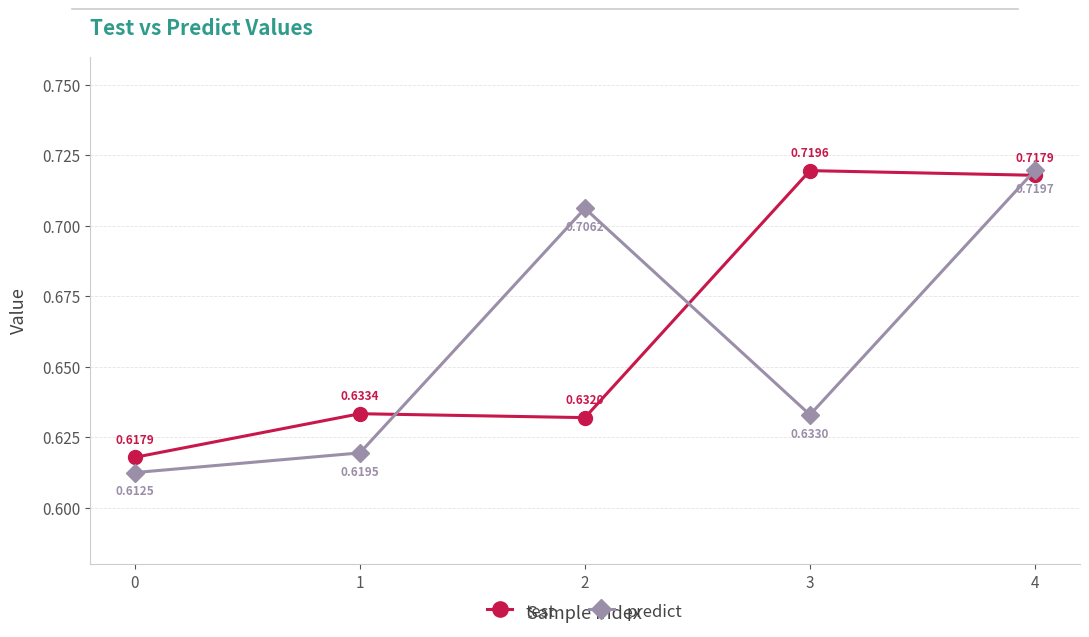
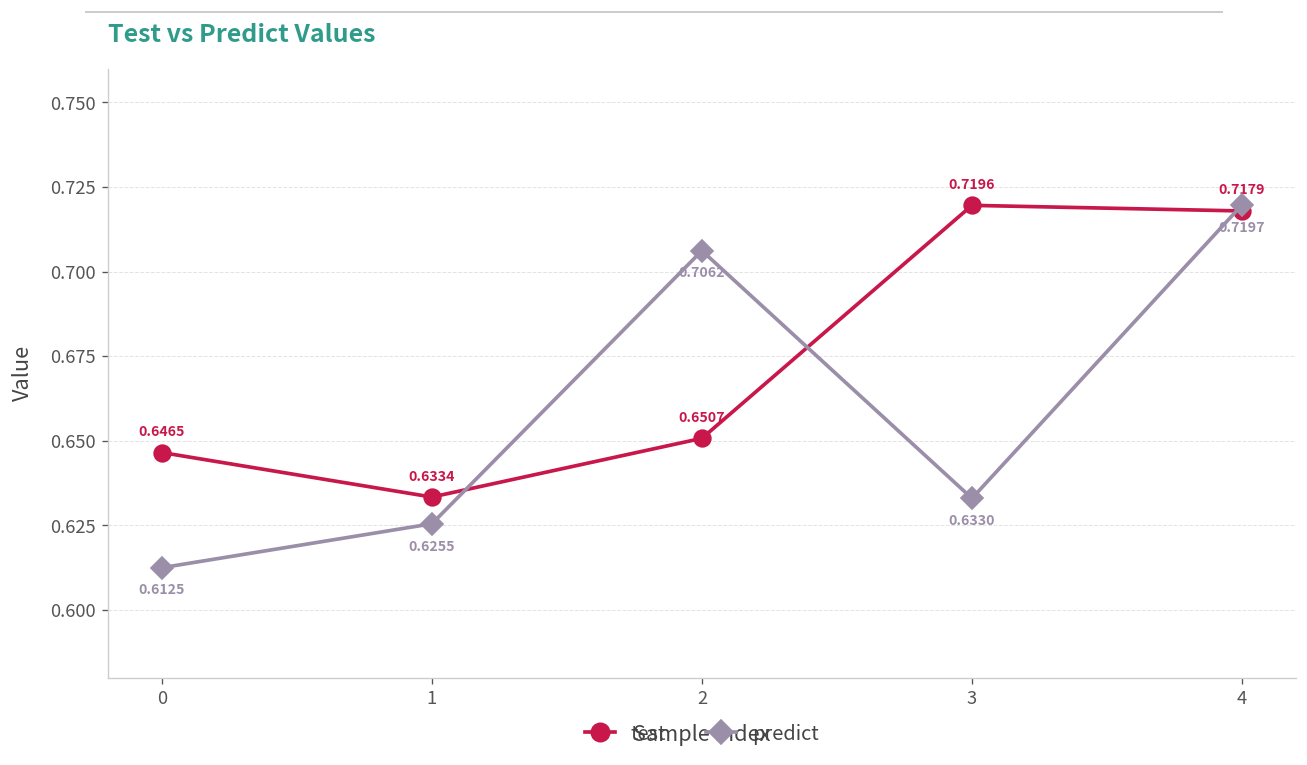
test, 0: 0.6179 -> 0.6465
predict, 1: 0.6195 -> 0.6255
test, 2: 0.6320 -> 0.6507
